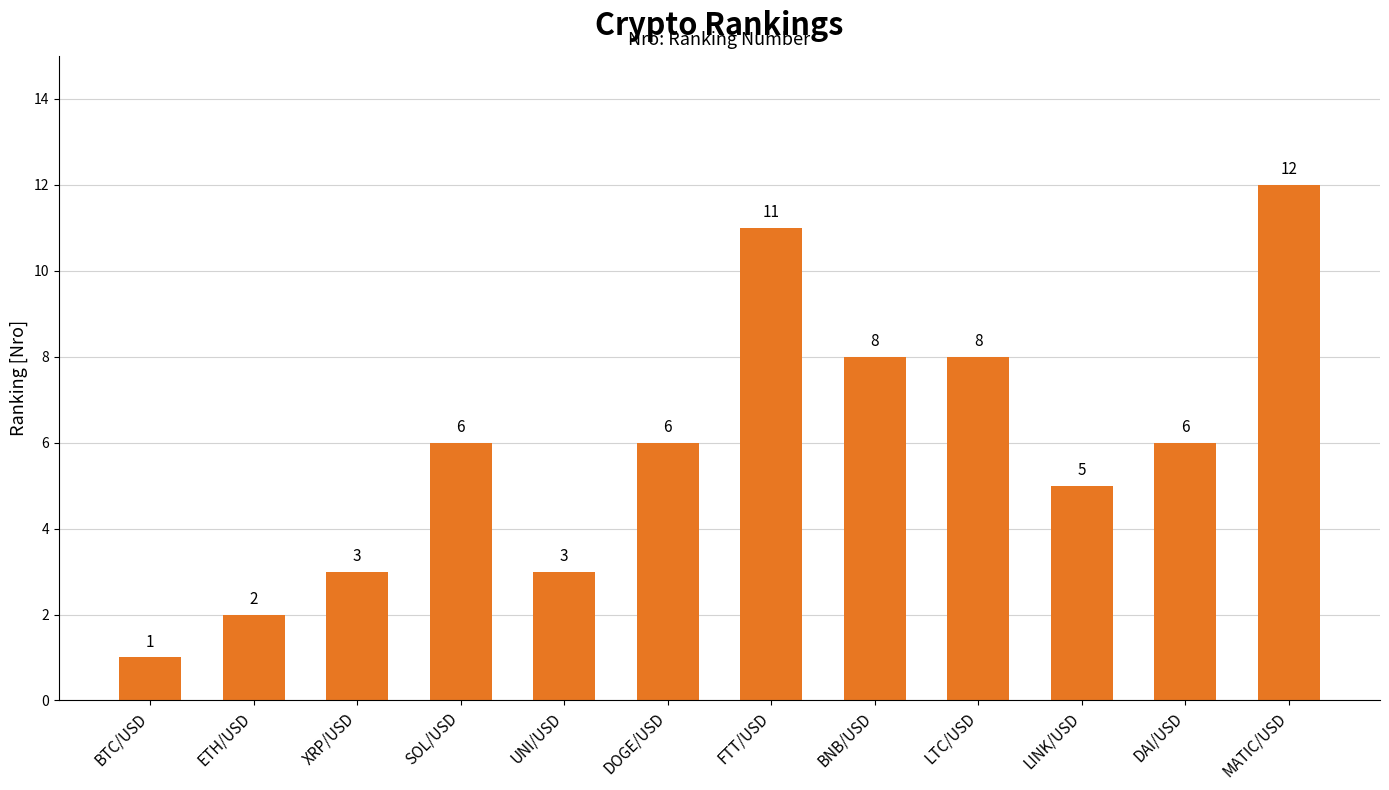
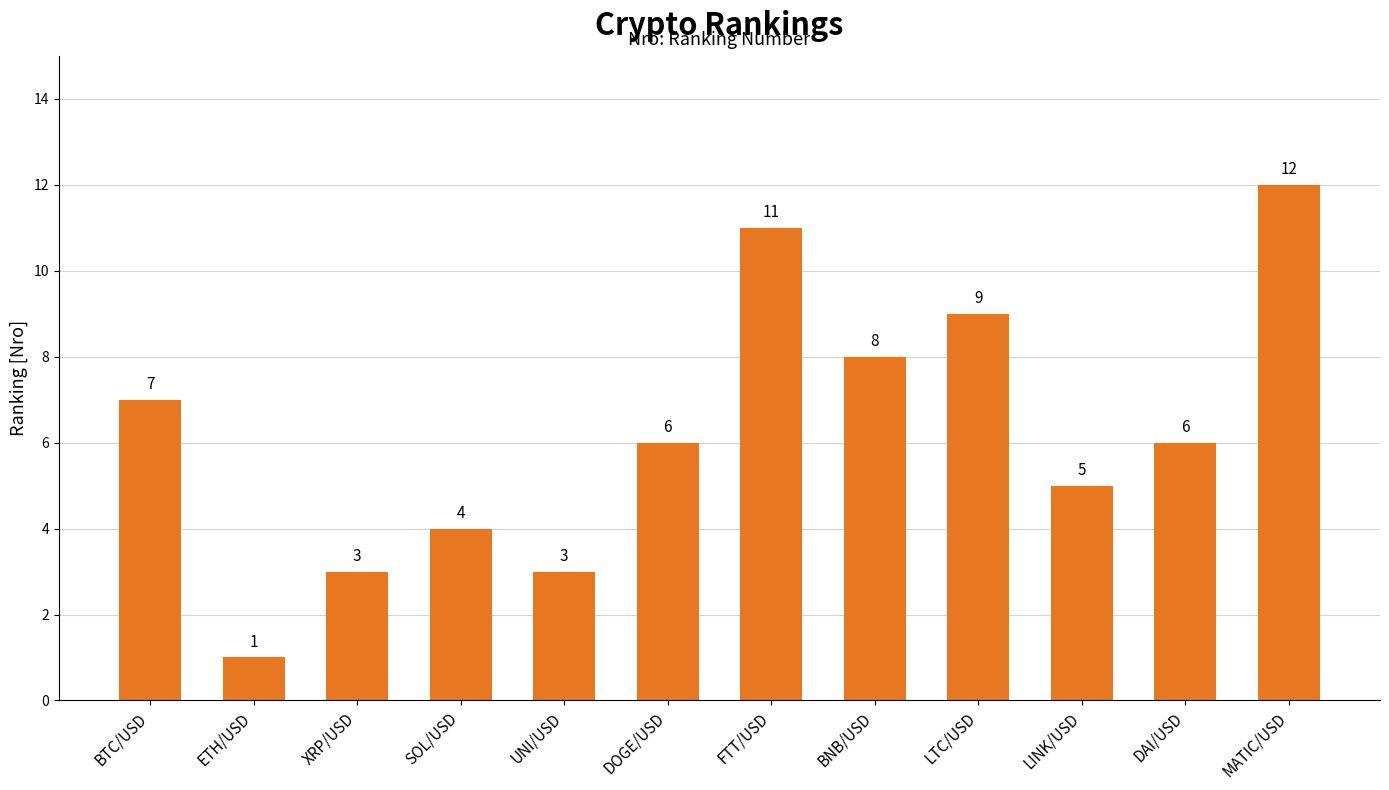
BTC/USD: 1 -> 7
ETH/USD: 2 -> 1
SOL/USD: 6 -> 4
LTC/USD: 8 -> 9
